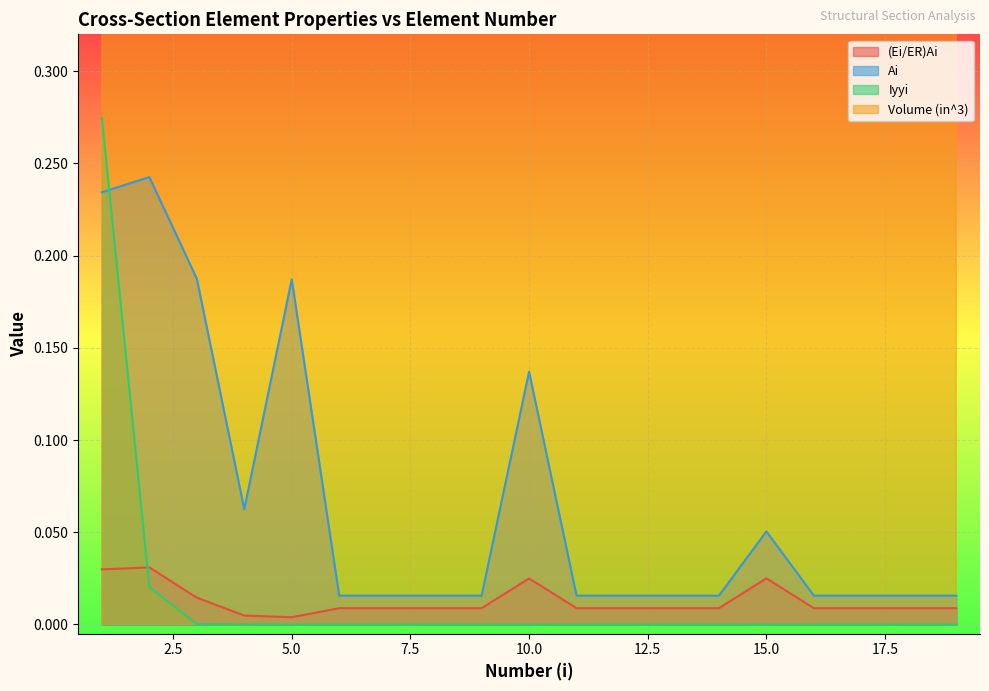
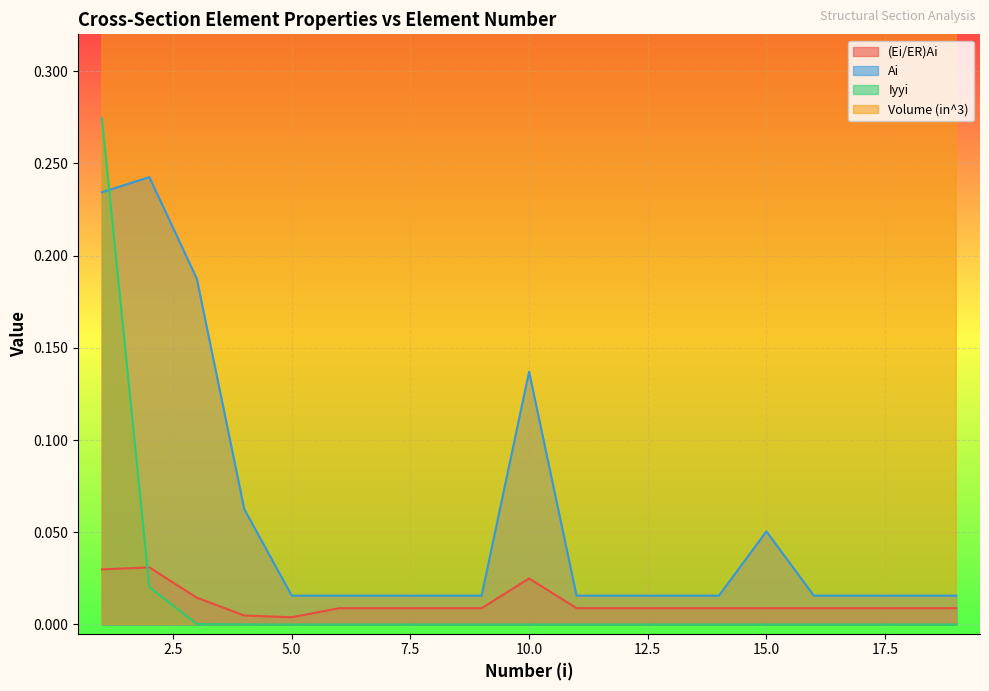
Ai, 5.0: 0.187 -> 0.016
(Ei/ER)Ai, 15.0: 0.025 -> 0.009
